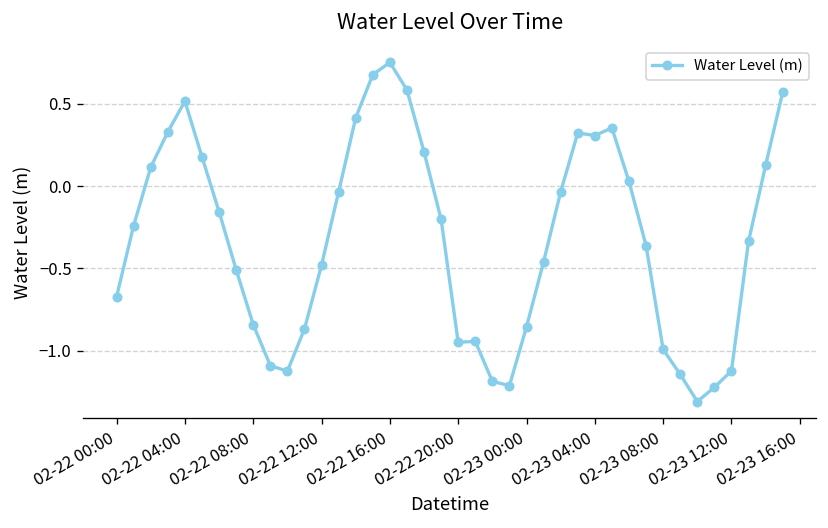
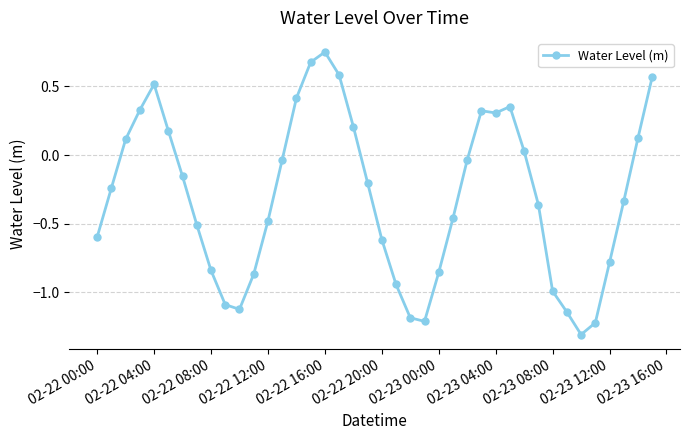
02-22 00:00: -0.67 -> -0.60
02-22 20:00: -0.95 -> -0.62
02-23 12:00: -1.12 -> -0.78
